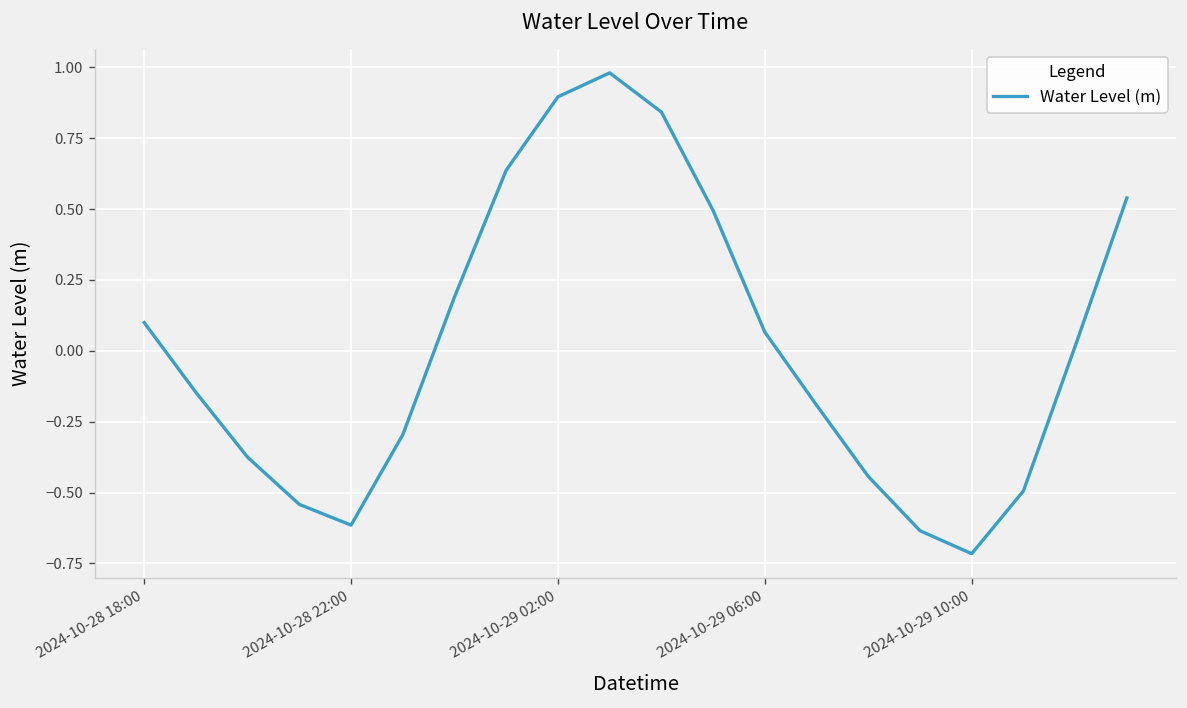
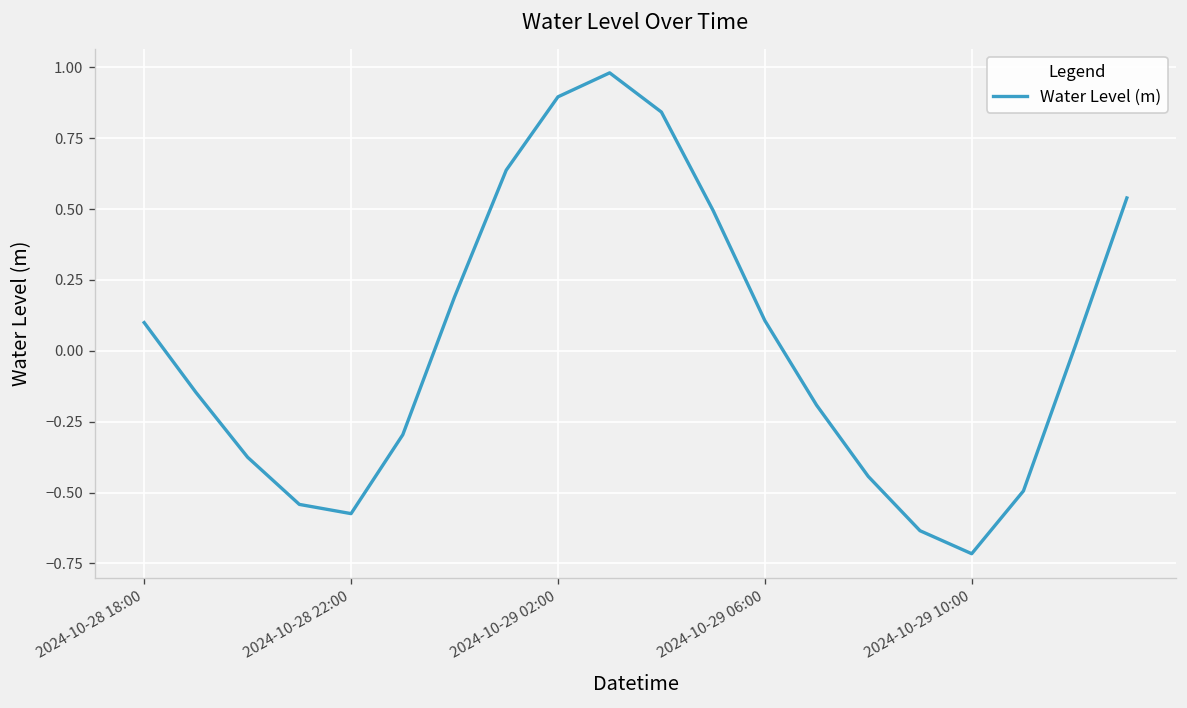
2024-10-28 22:00: -0.61 -> -0.57
2024-10-29 06:00: 0.07 -> 0.11
